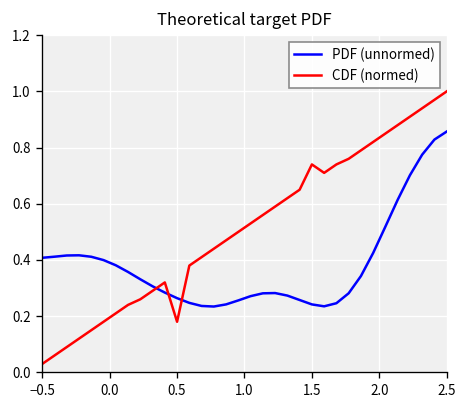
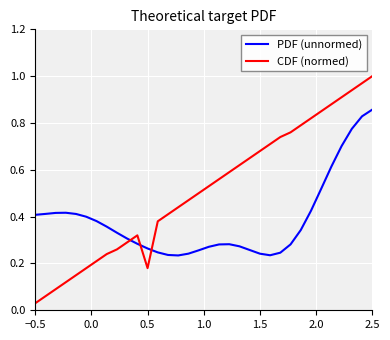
CDF (normed), 1.5: 0.74 -> 0.68
